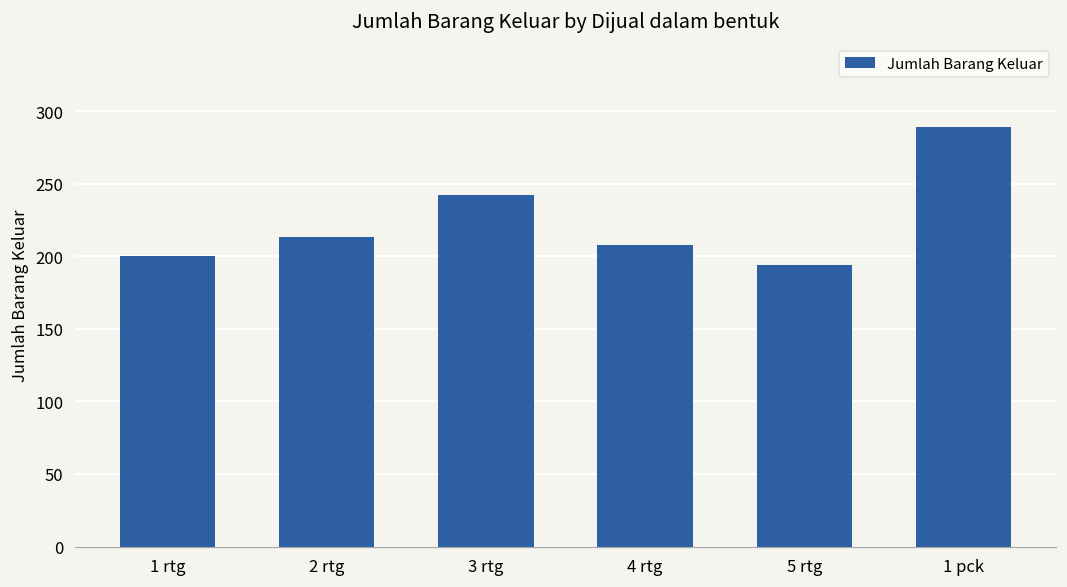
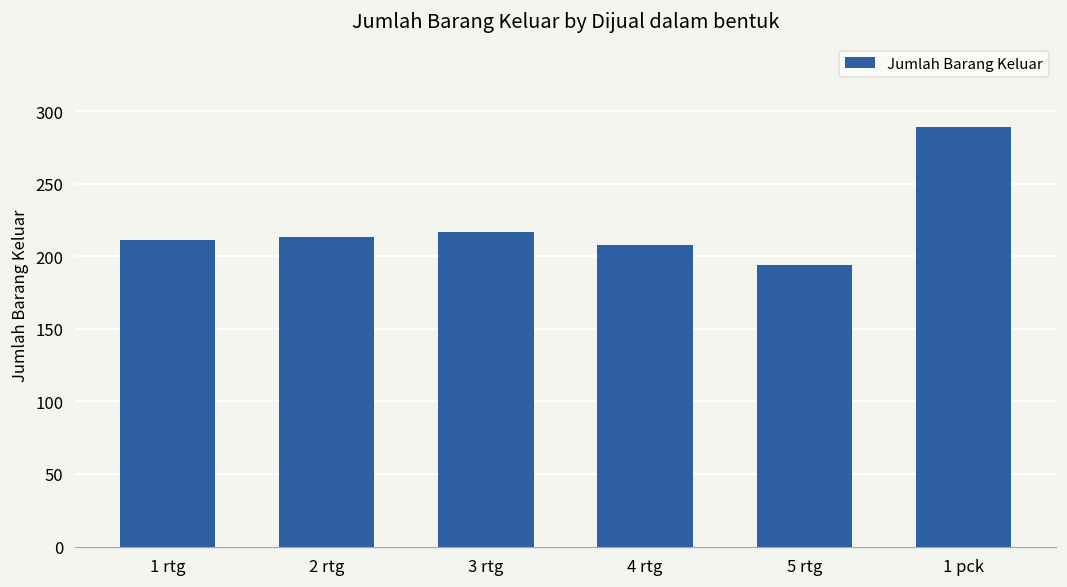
1 rtg: 200 -> 211
3 rtg: 242 -> 217
